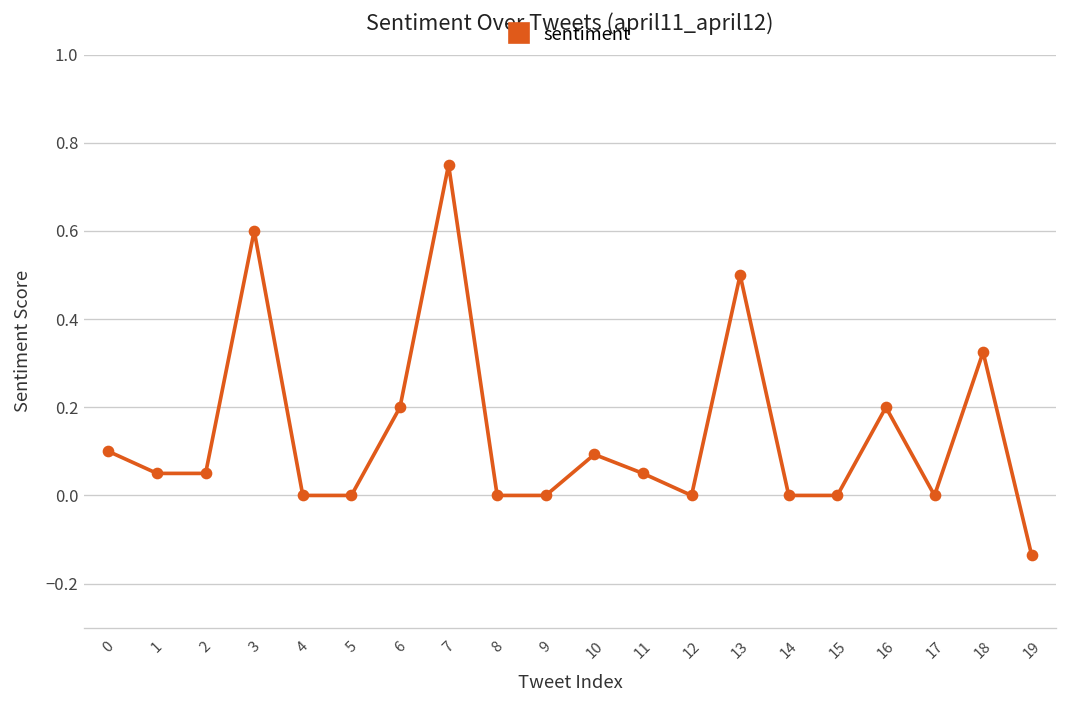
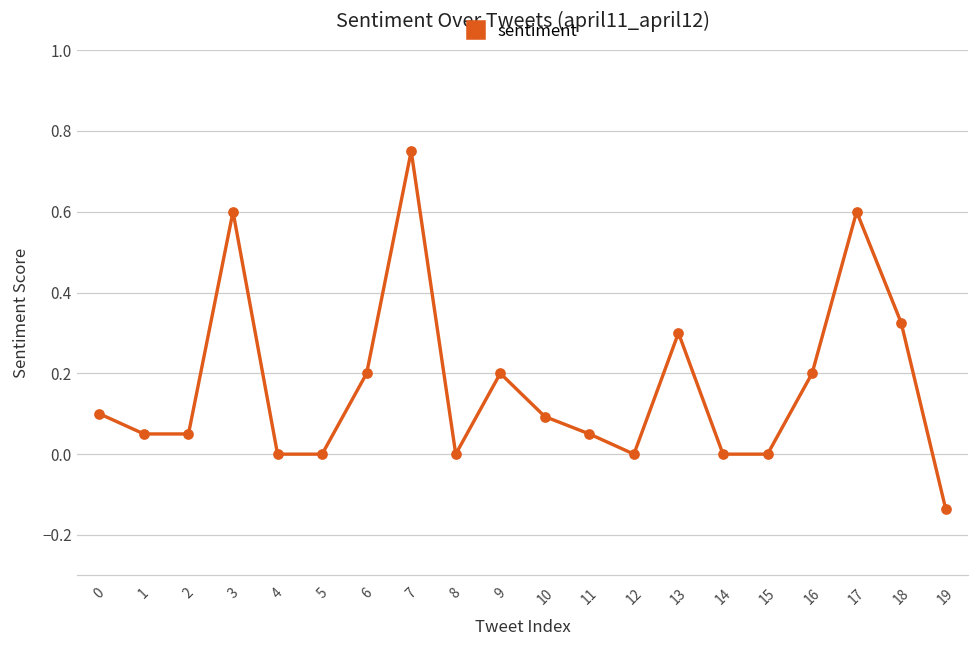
9: 0.0 -> 0.2
13: 0.5 -> 0.3
17: 0.0 -> 0.6
